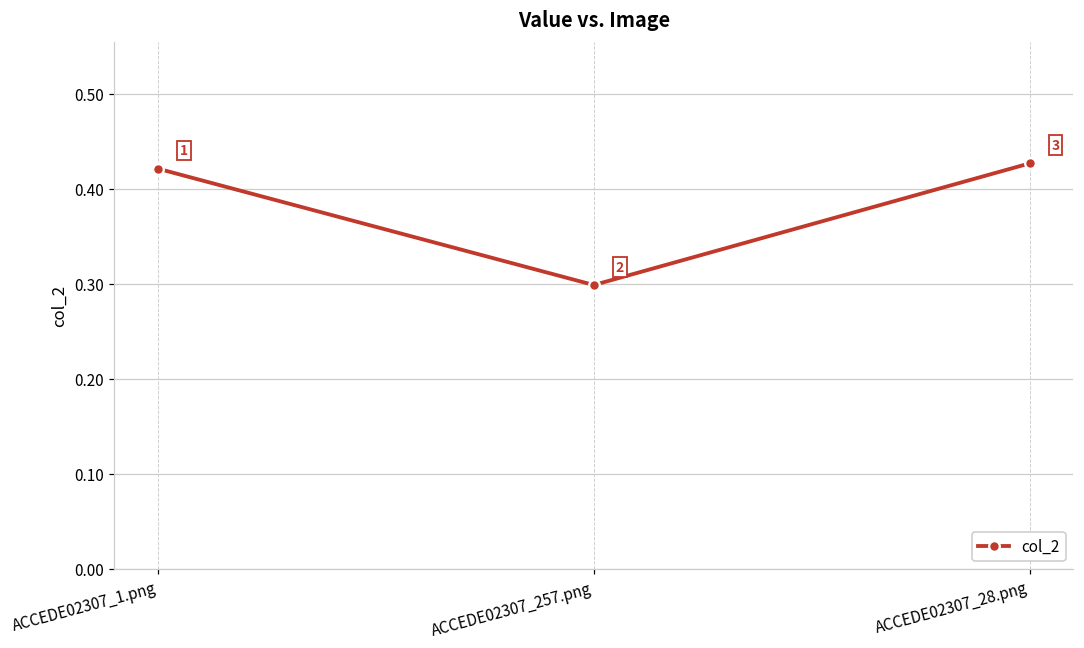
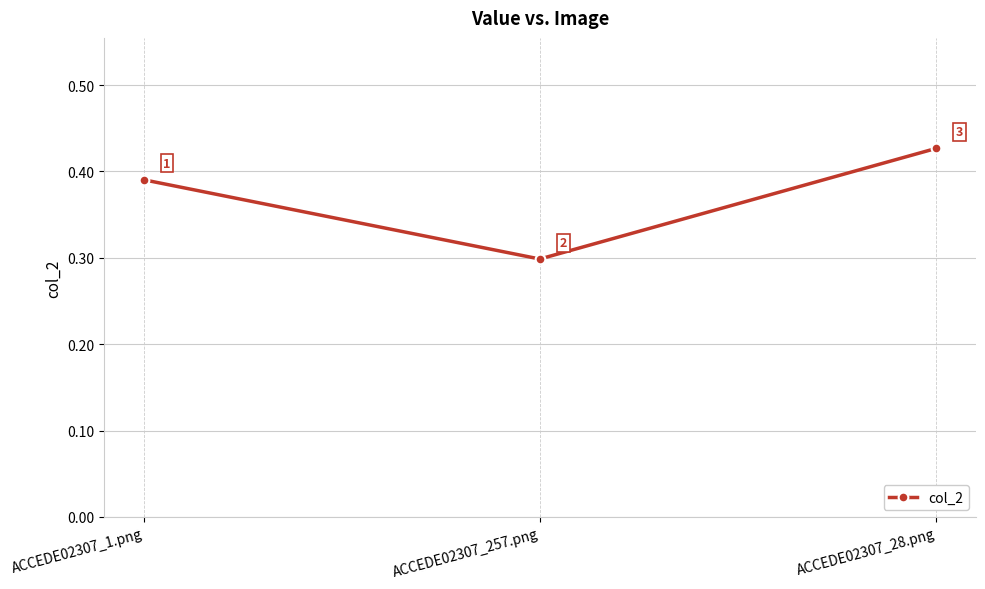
ACCEDE02307_1.png: 0.42 -> 0.39
